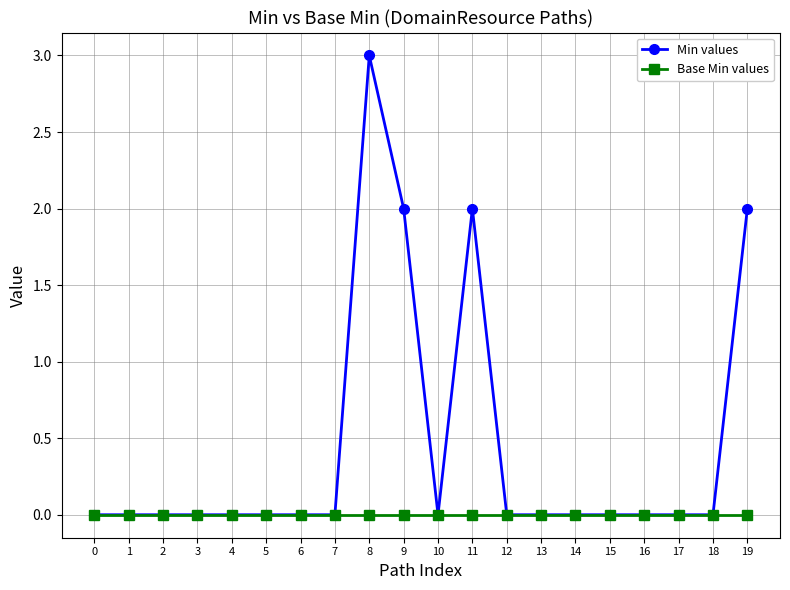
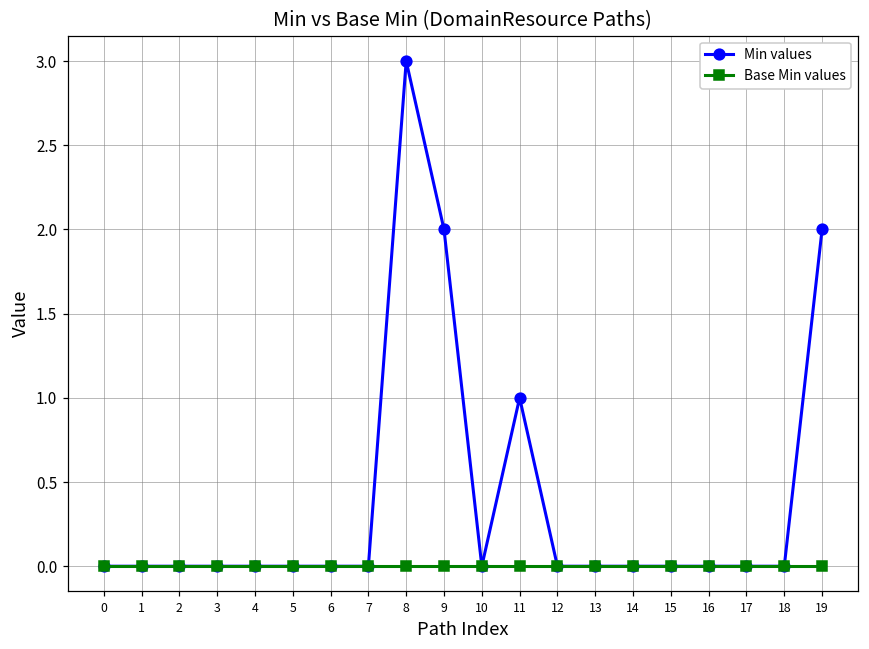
Min values, 11: 2 -> 1
